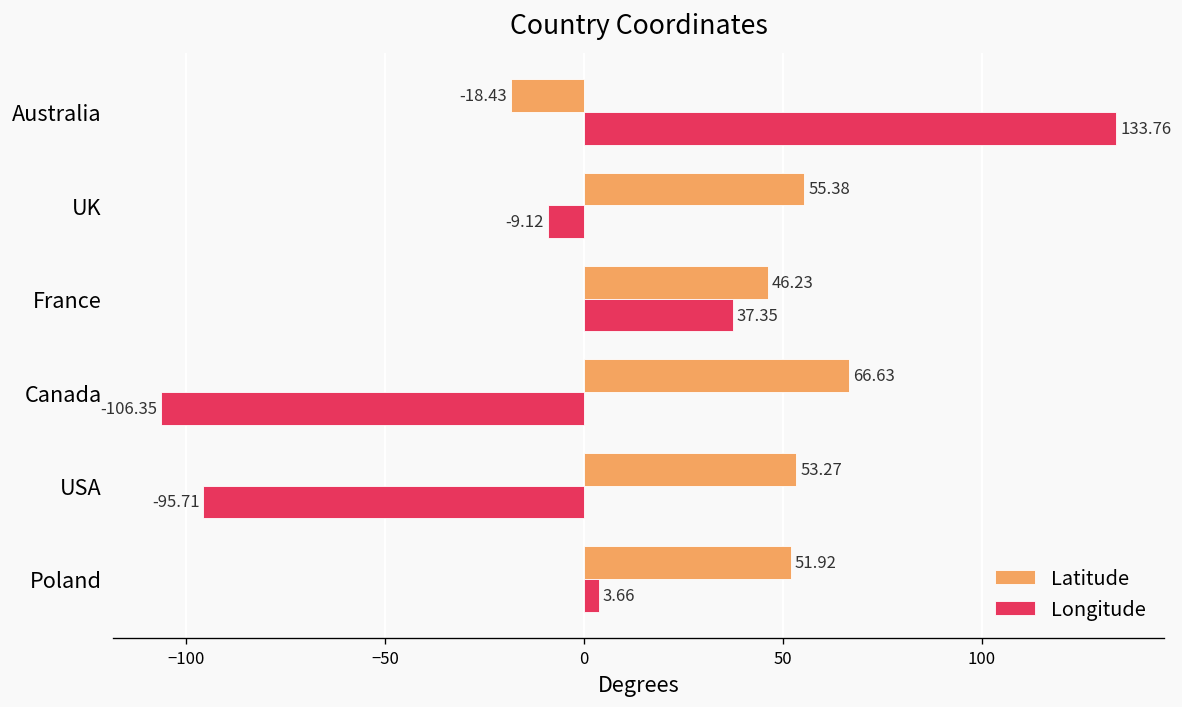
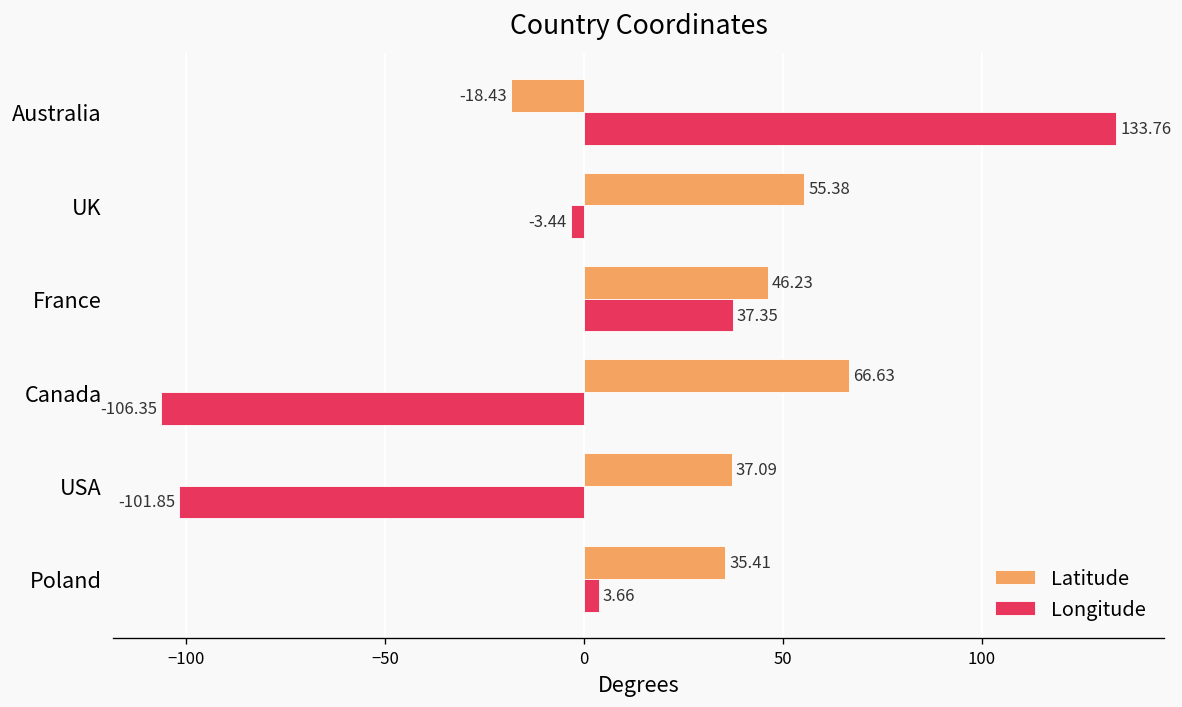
Longitude, UK: -9.12 -> -3.44
Latitude, USA: 53.27 -> 37.09
Longitude, USA: -95.71 -> -101.85
Latitude, Poland: 51.92 -> 35.41
